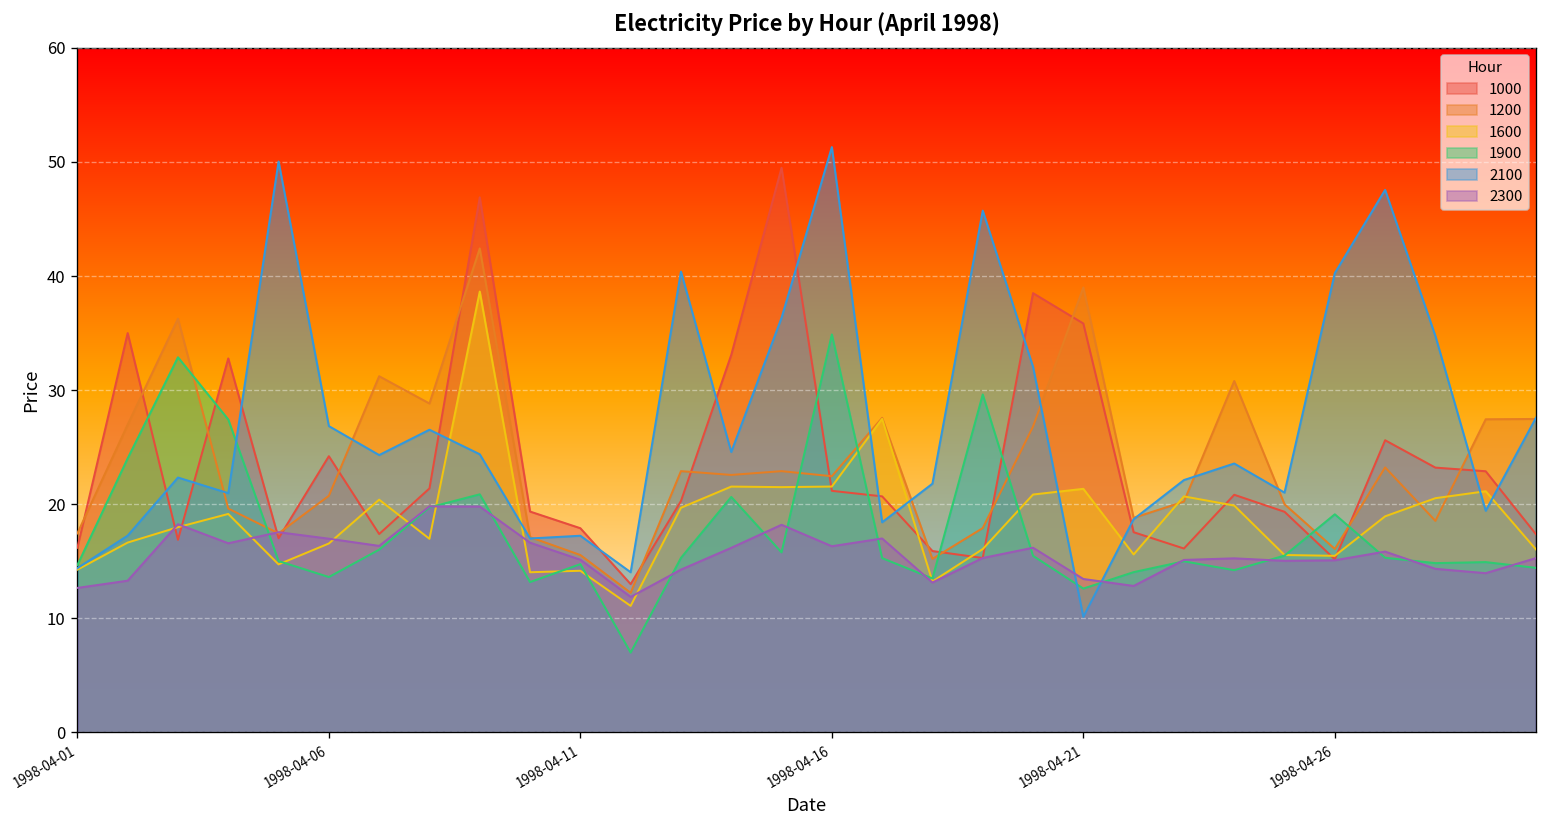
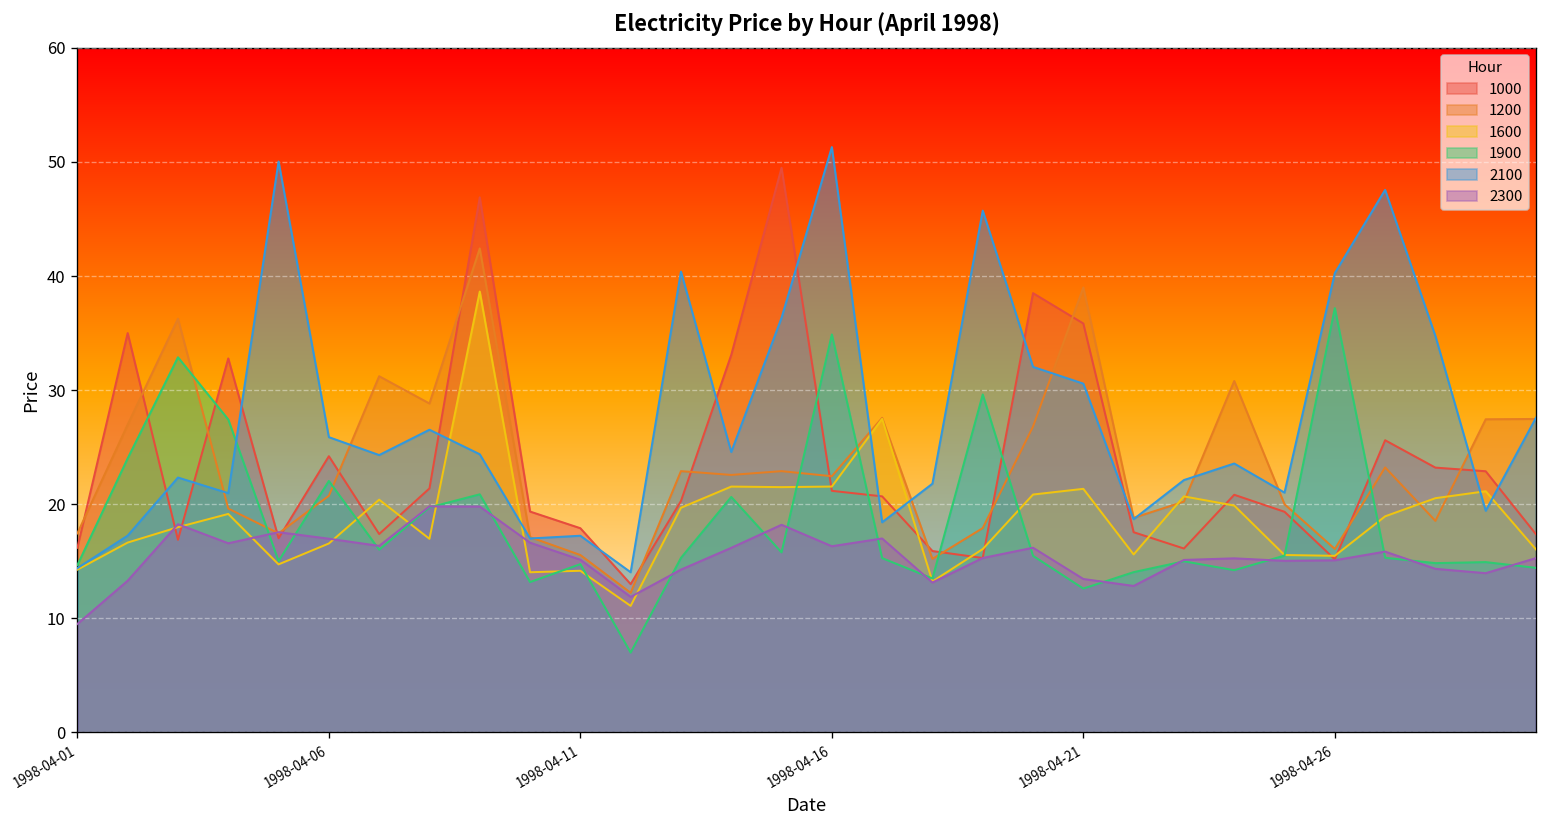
2300, 1998-04-01: 13 -> 10
1900, 1998-04-06: 14 -> 22
2100, 1998-04-06: 27 -> 26
2100, 1998-04-21: 10 -> 31
1900, 1998-04-26: 19 -> 37
